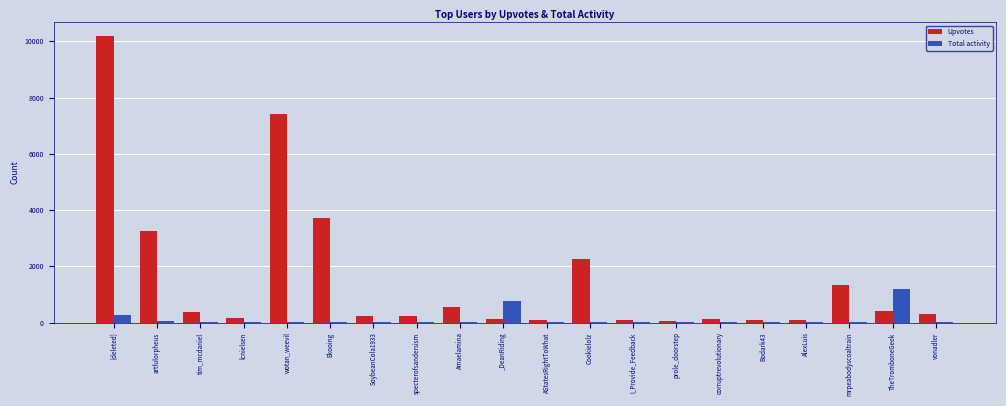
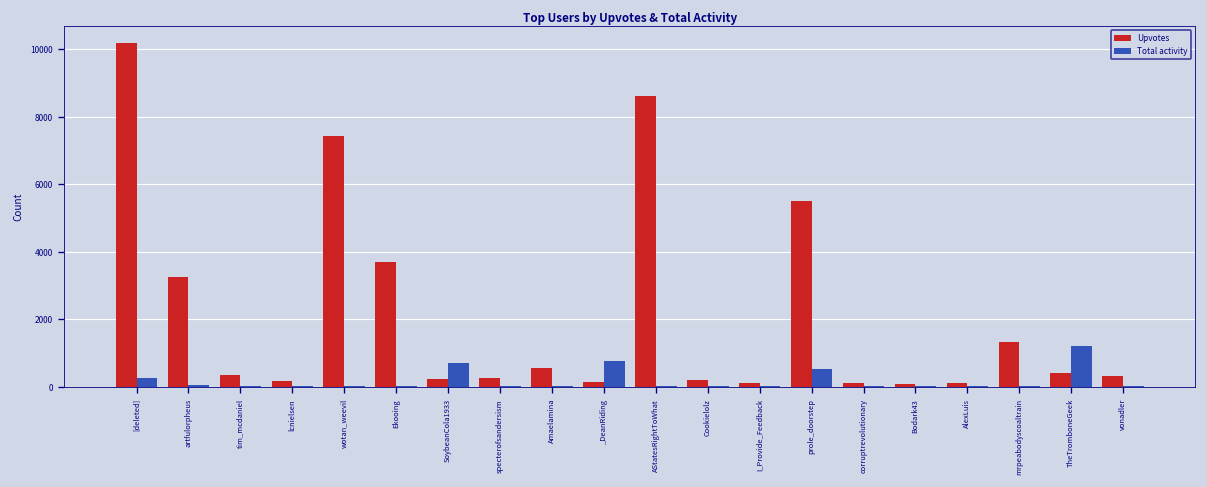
Total activity, SoybeanCola1933: 0 -> 700
Upvotes, AStatesRightToWhat: 100 -> 8600
Upvotes, Cookielolz: 2300 -> 200
Upvotes, prole_doorstep: 100 -> 5500
Total activity, prole_doorstep: 0 -> 500
